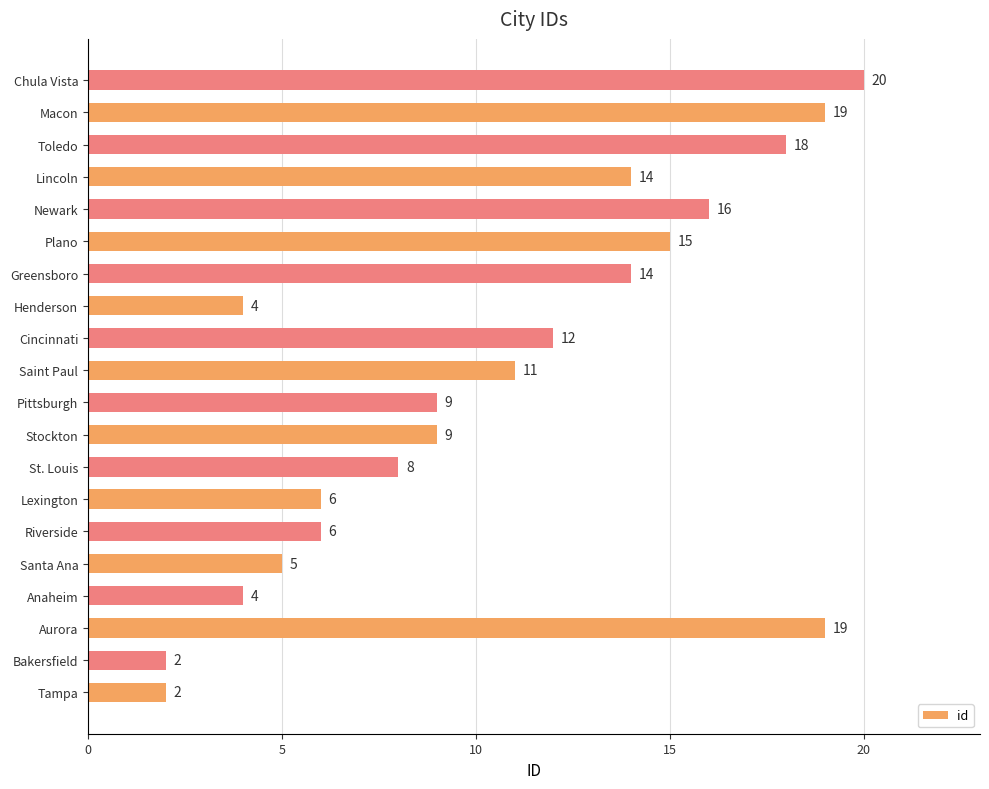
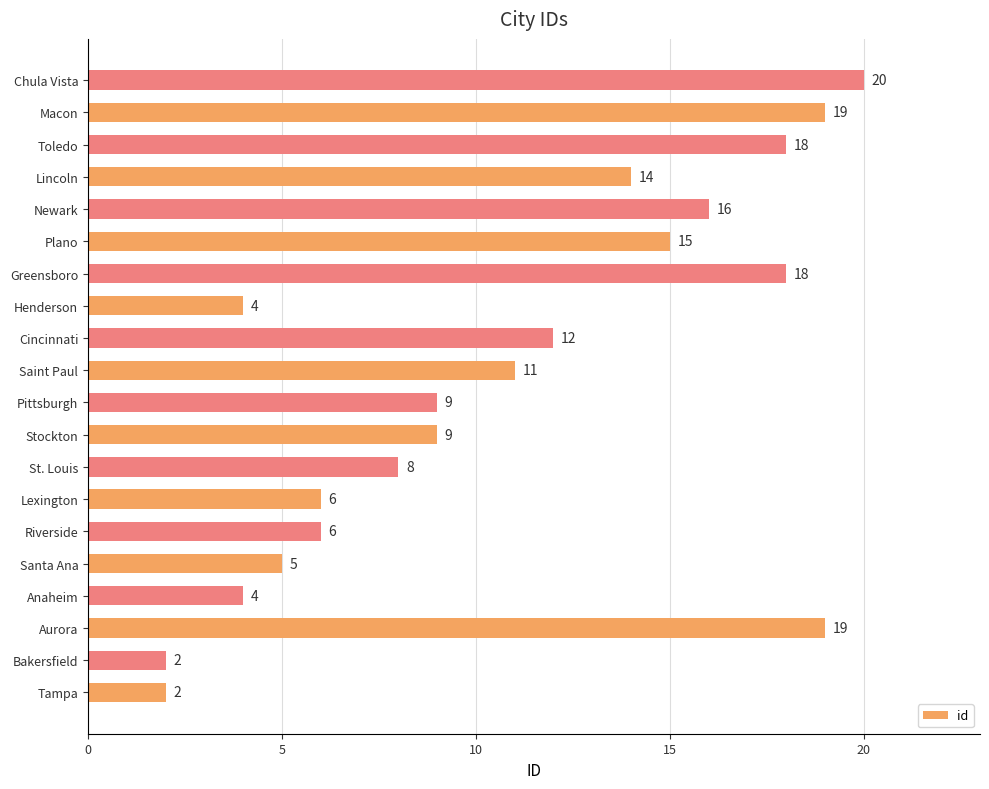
Greensboro: 14 -> 18
